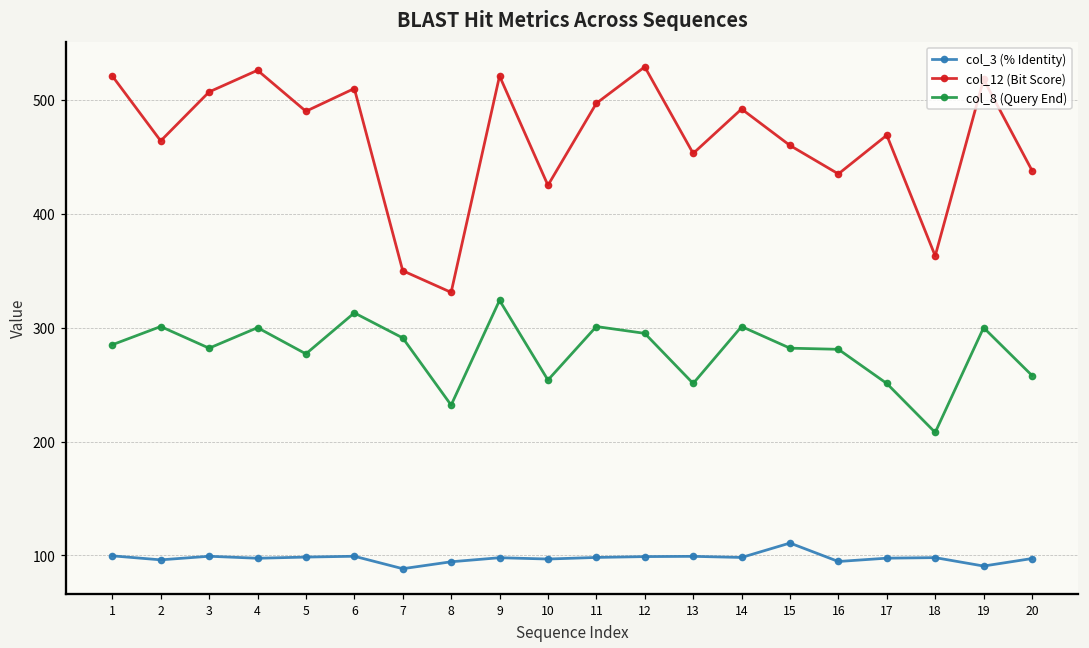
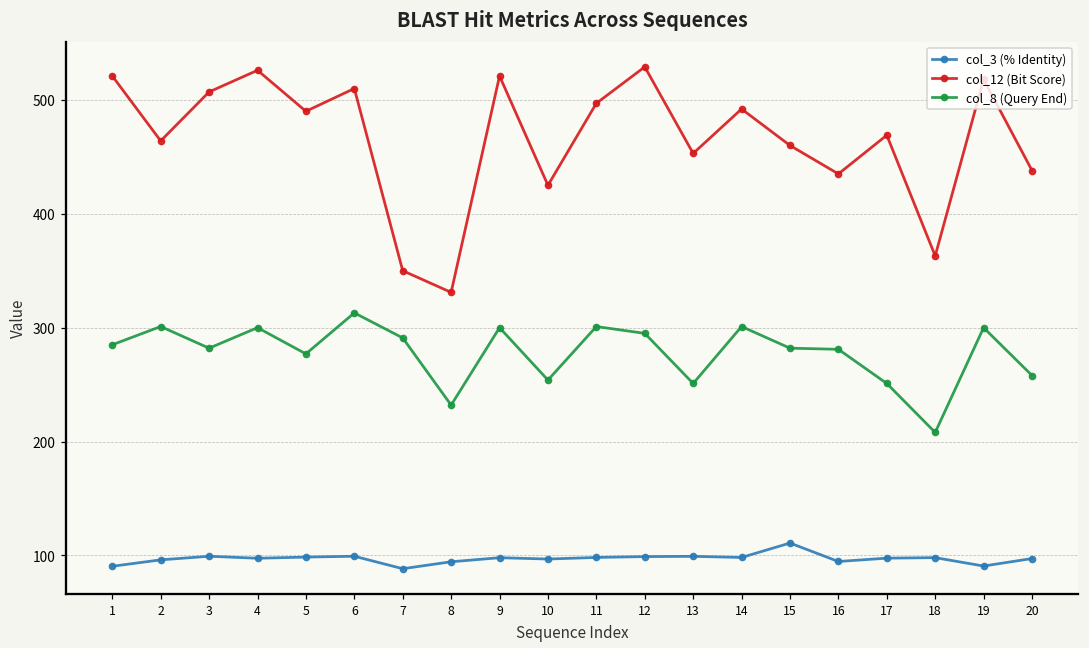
col_3 (% Identity), 1: 100 -> 90
col_8 (Query End), 9: 324 -> 300
